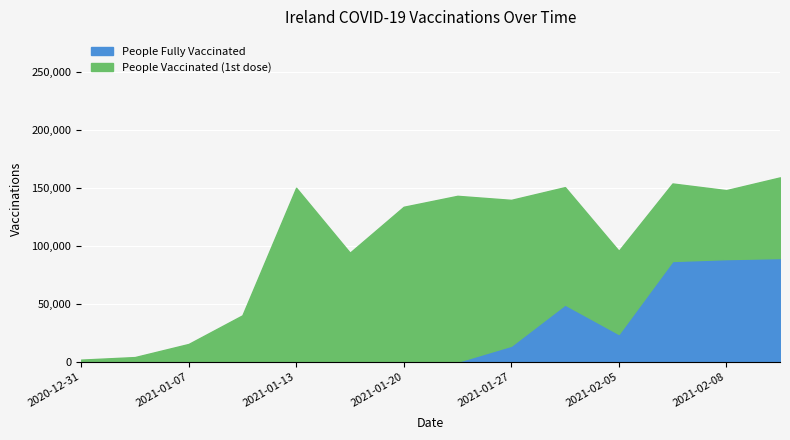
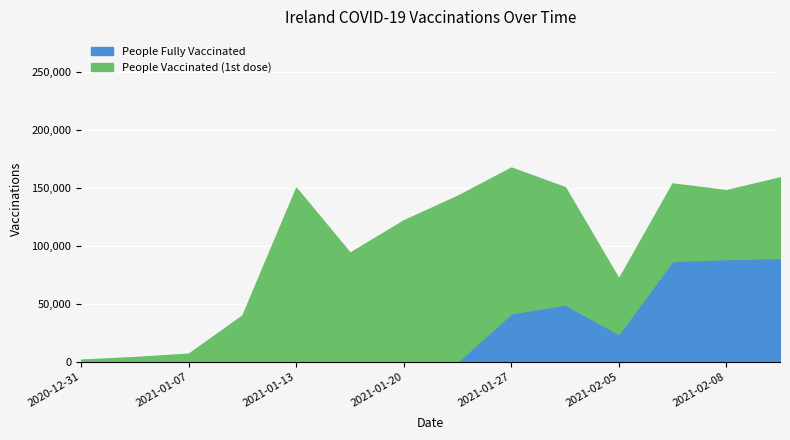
People Vaccinated (1st dose), 2021-01-07: 15,000 -> 7,000
People Vaccinated (1st dose), 2021-01-20: 134,000 -> 122,000
People Fully Vaccinated, 2021-01-27: 14,000 -> 42,000
People Vaccinated (1st dose), 2021-02-05: 72,000 -> 48,000
